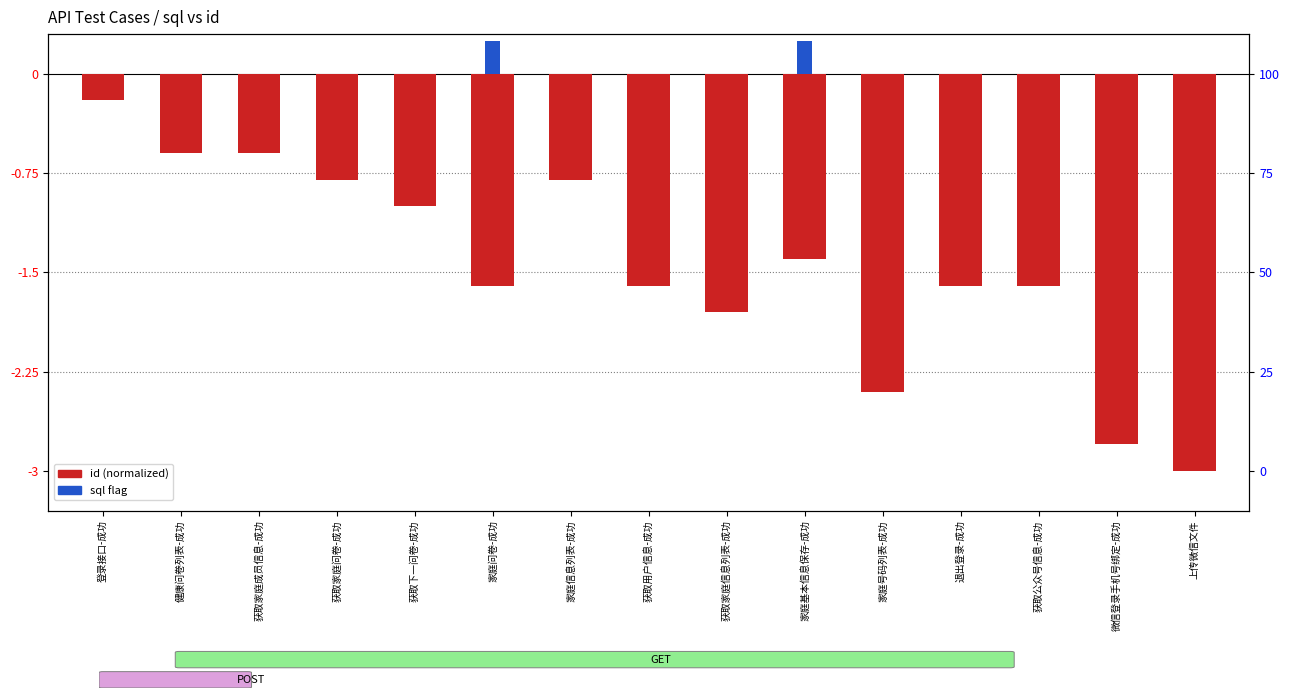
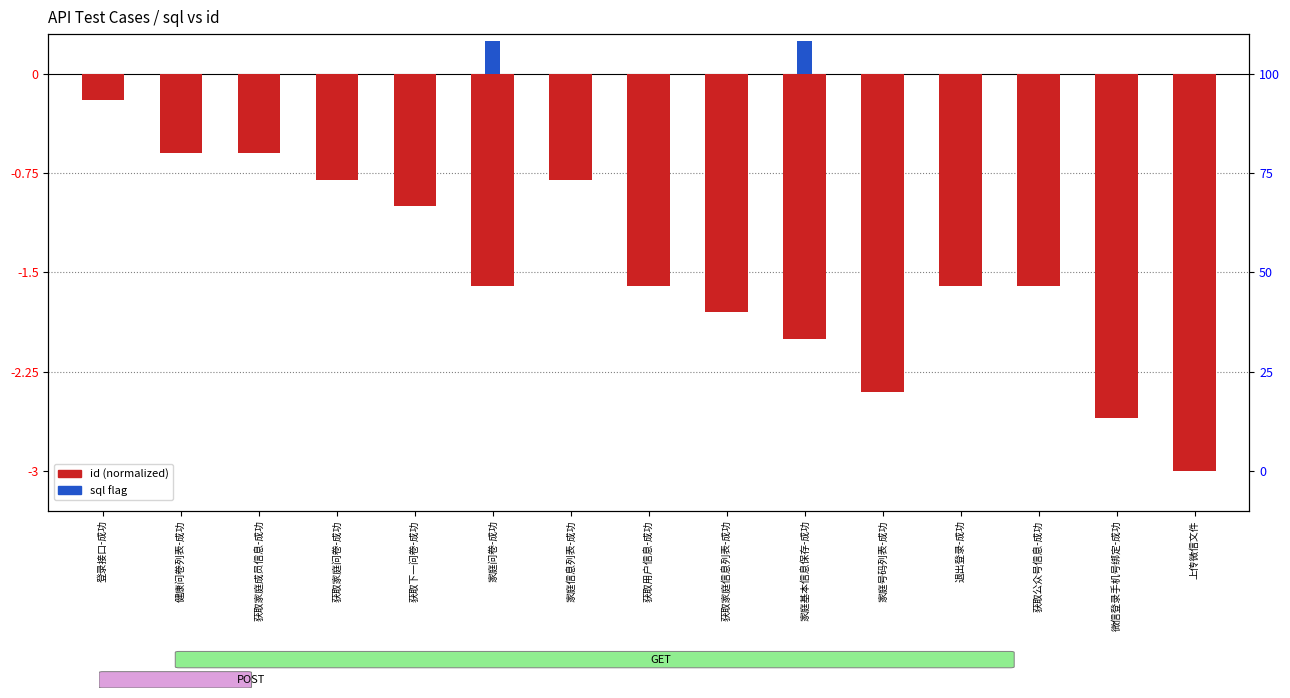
id (normalized), 家庭基本信息保存-成功: -1.40 -> -2.00
id (normalized), 微信登录手机号绑定-成功: -2.80 -> -2.60
